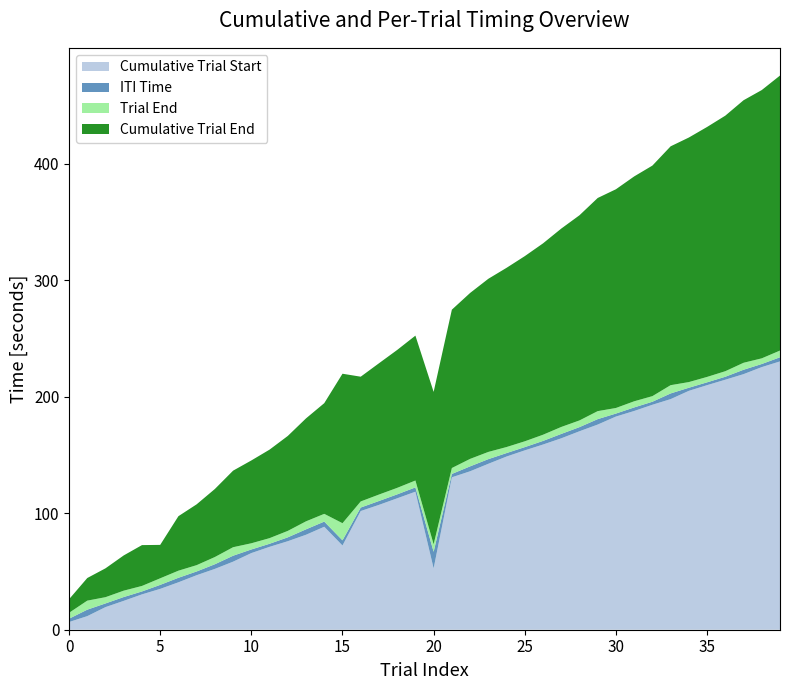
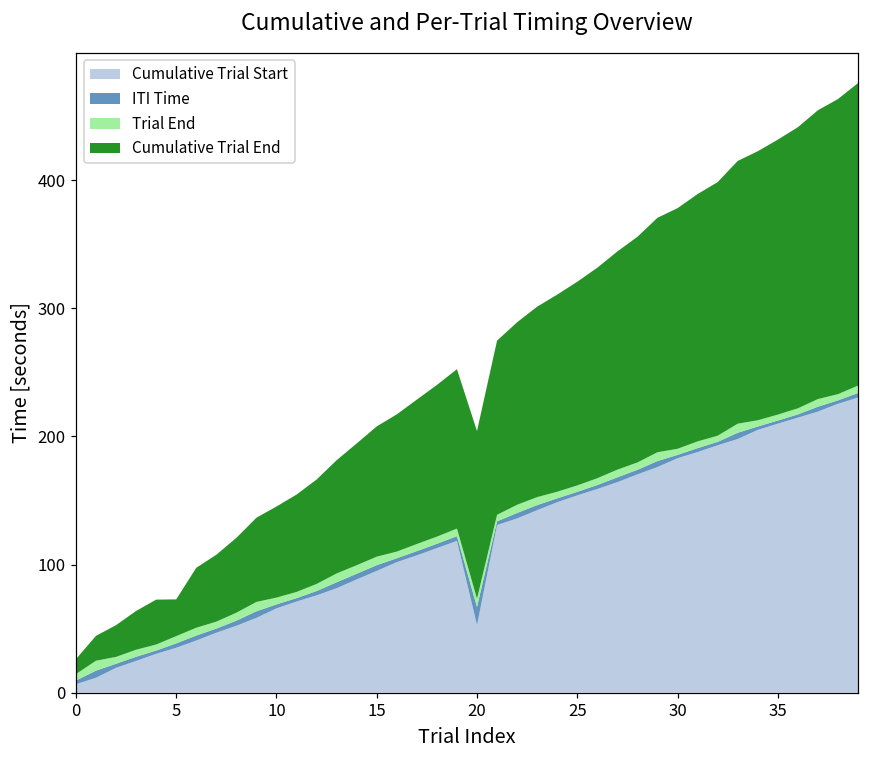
Cumulative Trial Start, 15: 72 -> 95
Trial End, 15: 15 -> 7
Cumulative Trial End, 15: 128 -> 102
